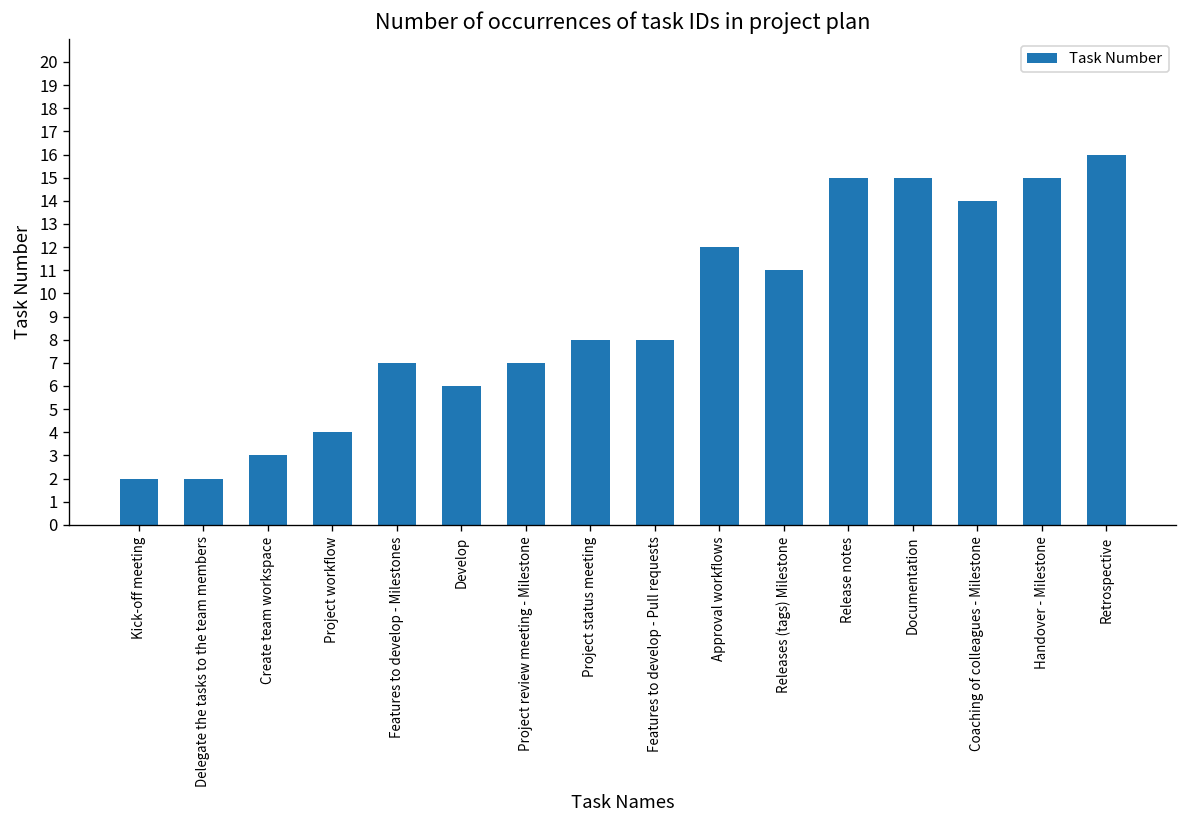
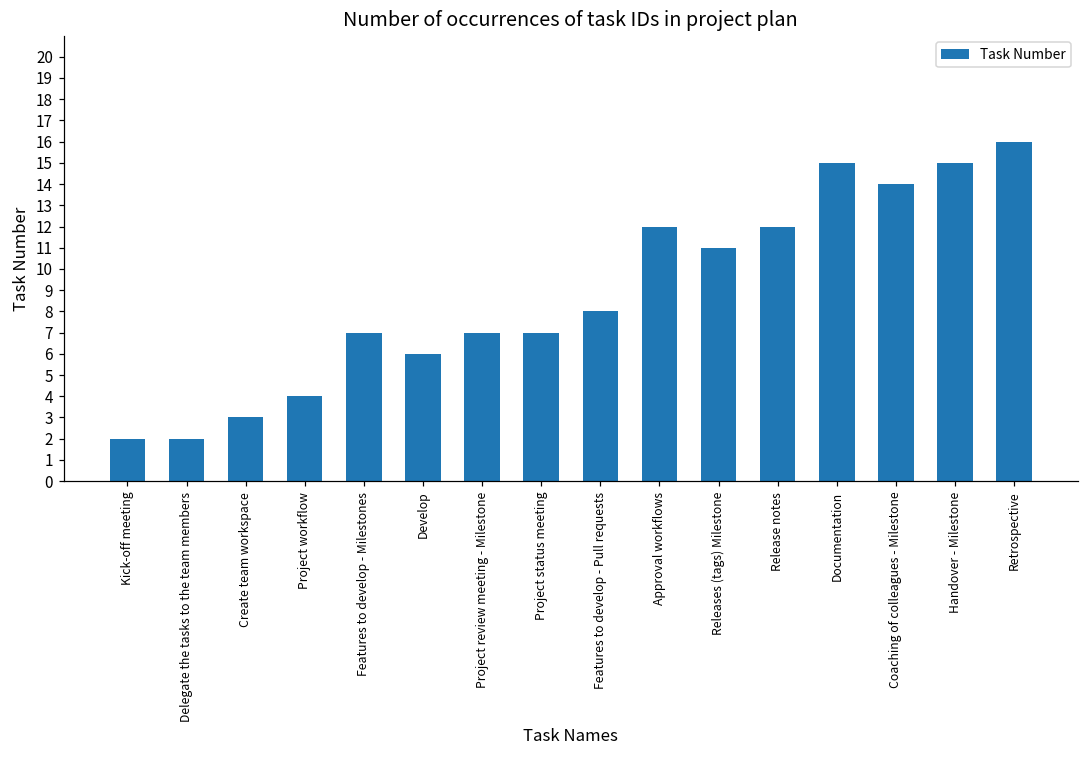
Project status meeting: 8 -> 7
Release notes: 15 -> 12
